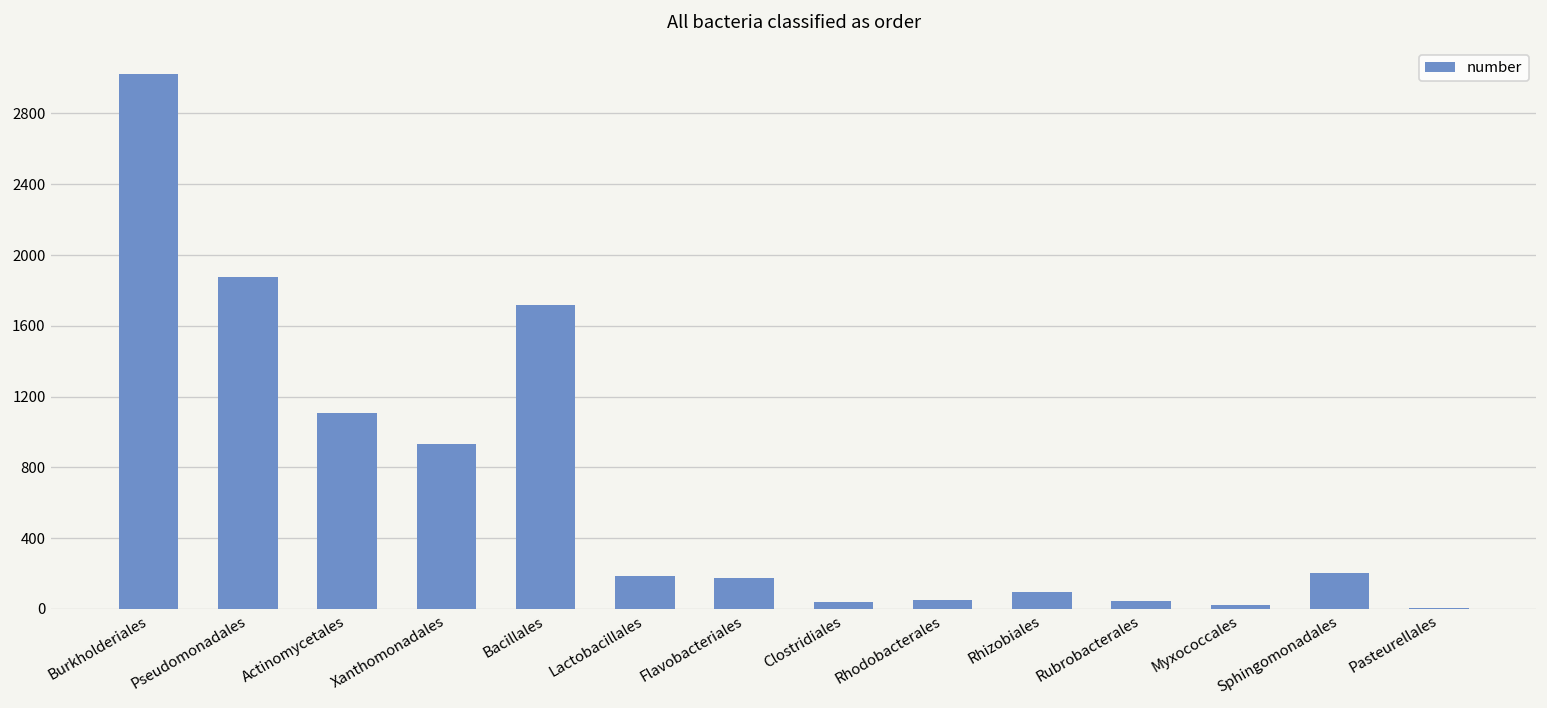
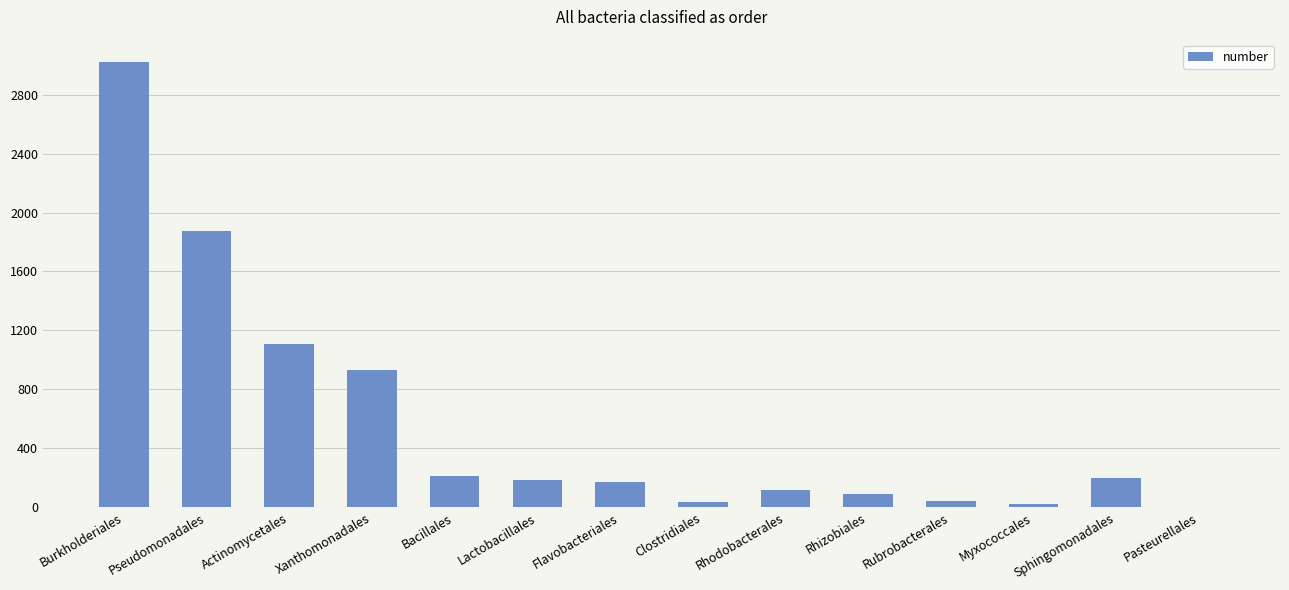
Bacillales: 1720 -> 210
Rhodobacterales: 50 -> 120
